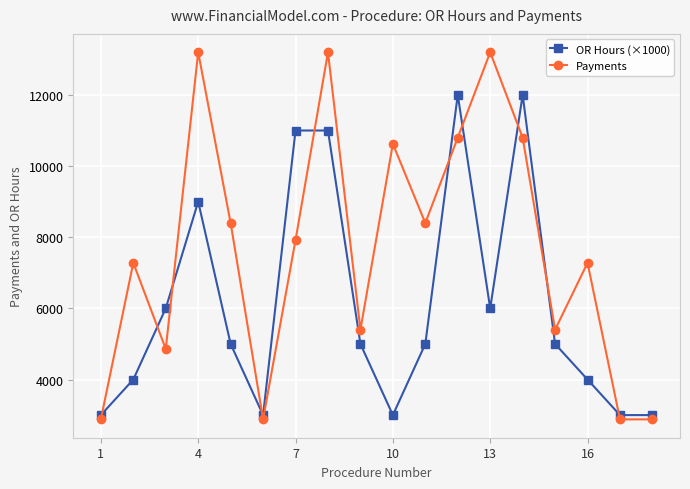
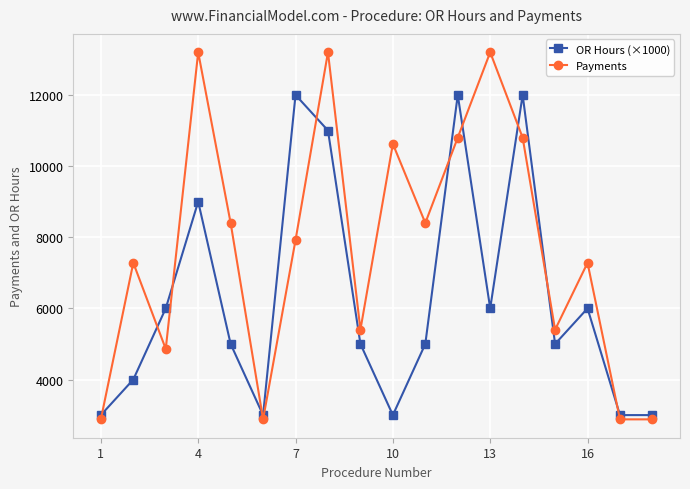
OR Hours (×1000), 7: 11000 -> 12000
OR Hours (×1000), 16: 4000 -> 6000
